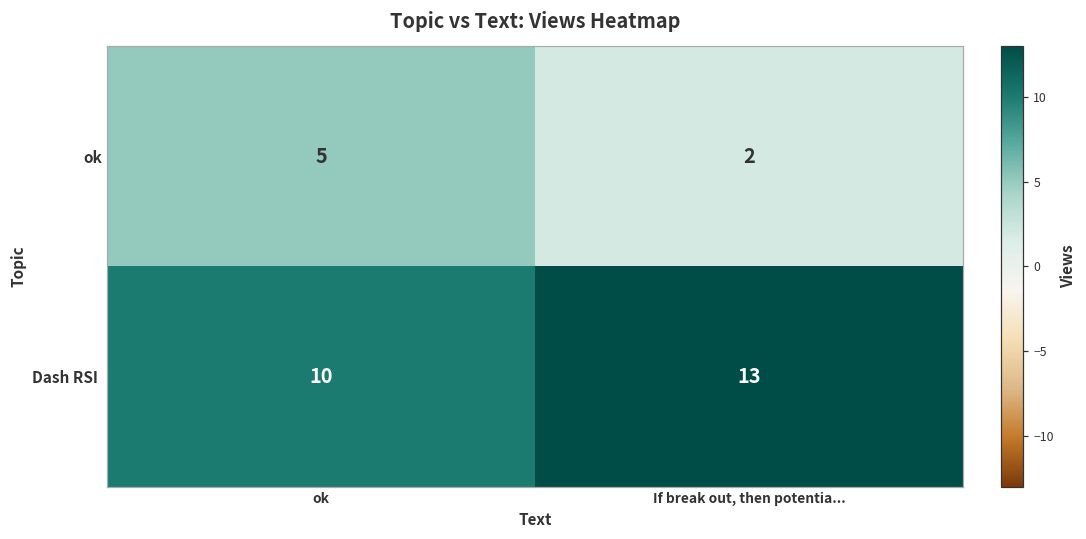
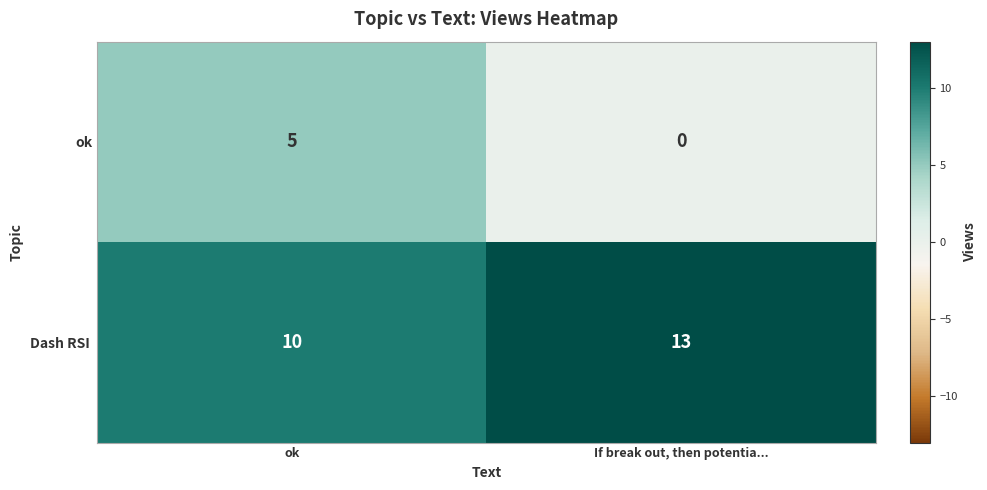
ok, If break out, then potentia...: 2 -> 0
